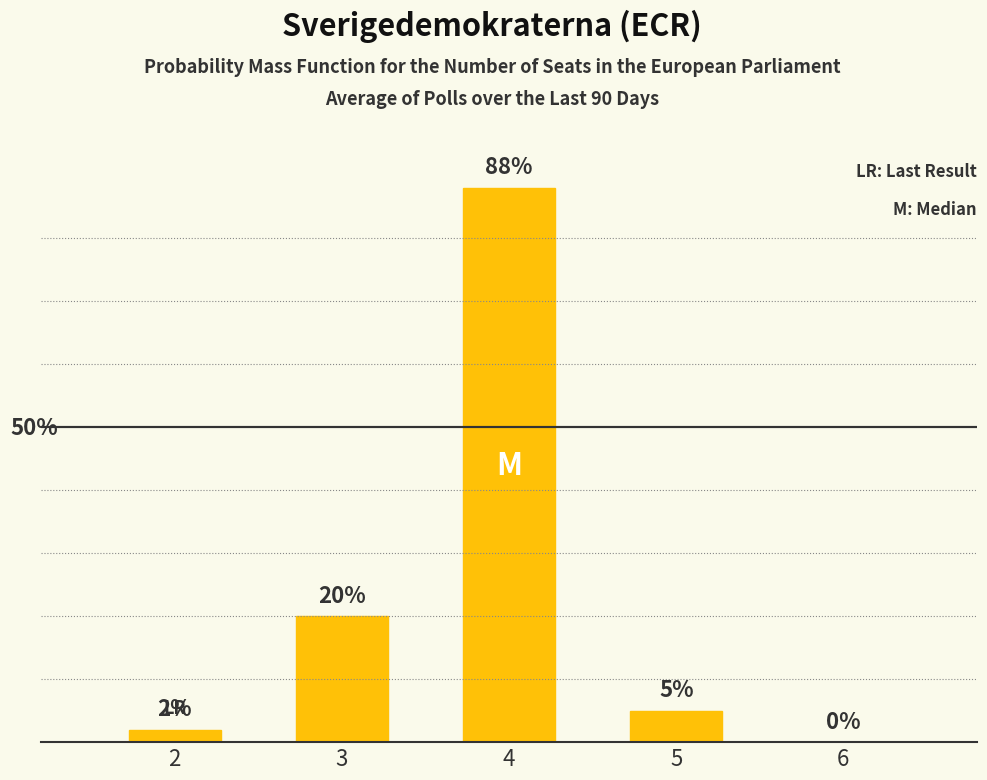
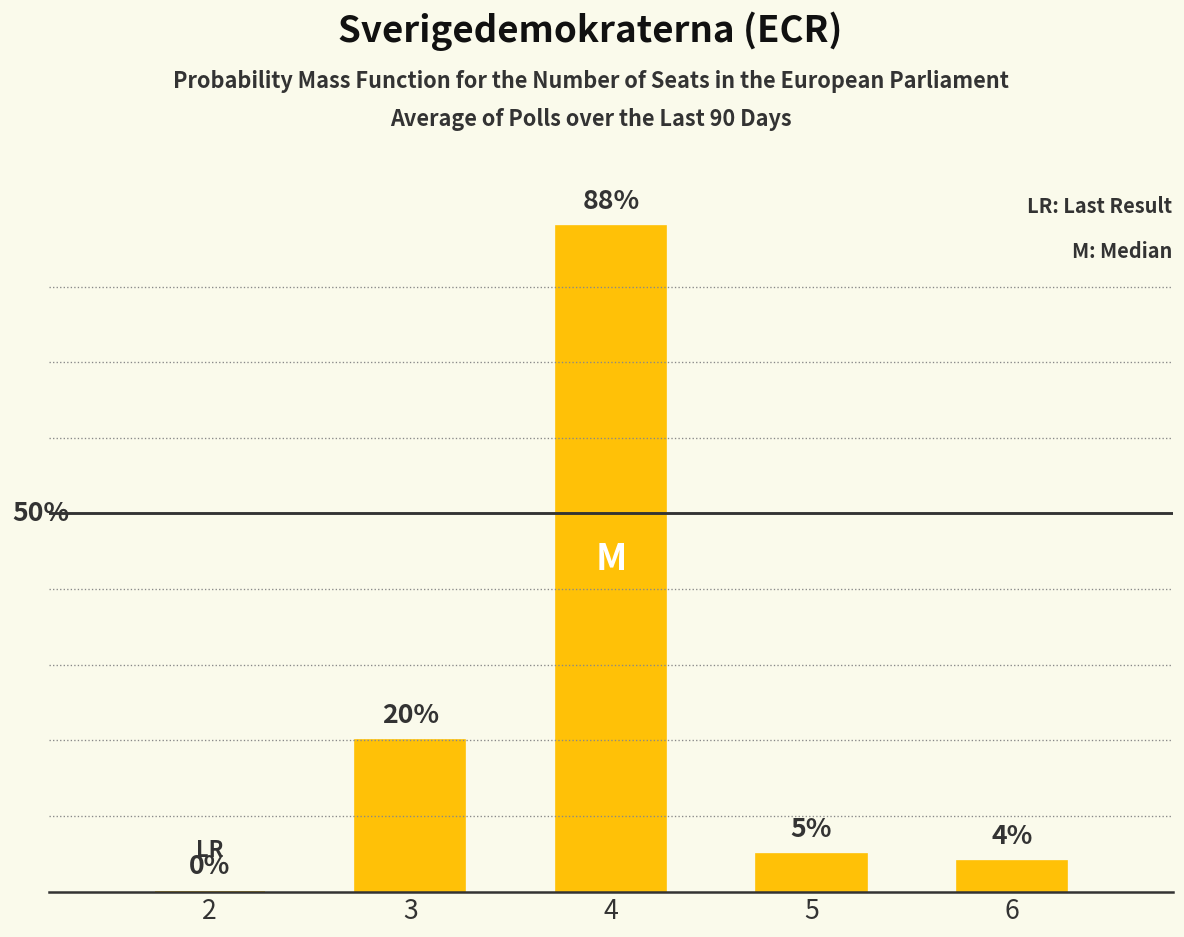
2: 2% -> 0%
6: 0% -> 4%
